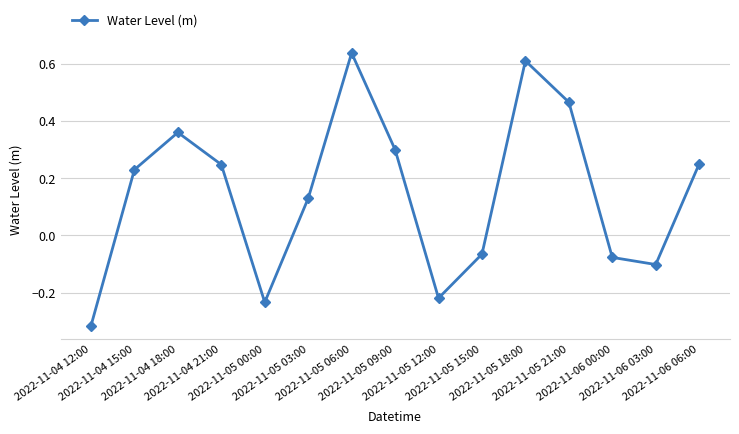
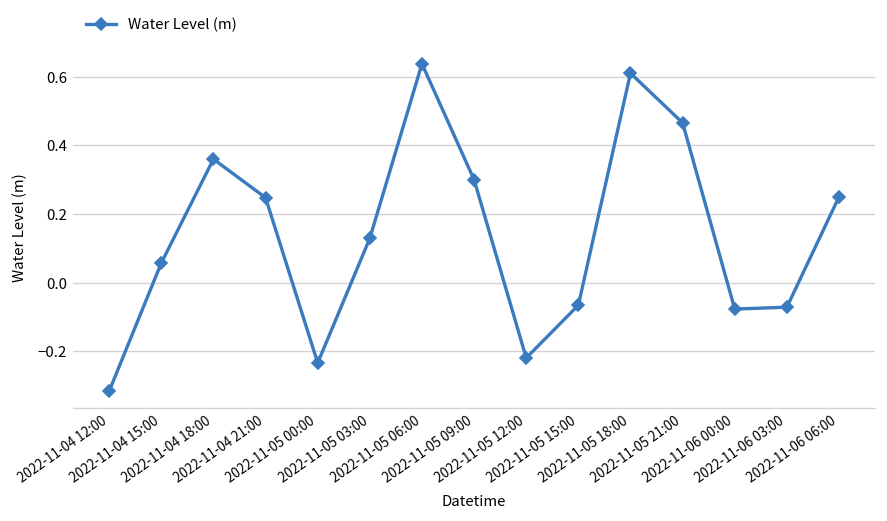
2022-11-04 15:00: 0.23 -> 0.06
2022-11-06 03:00: -0.10 -> -0.07
